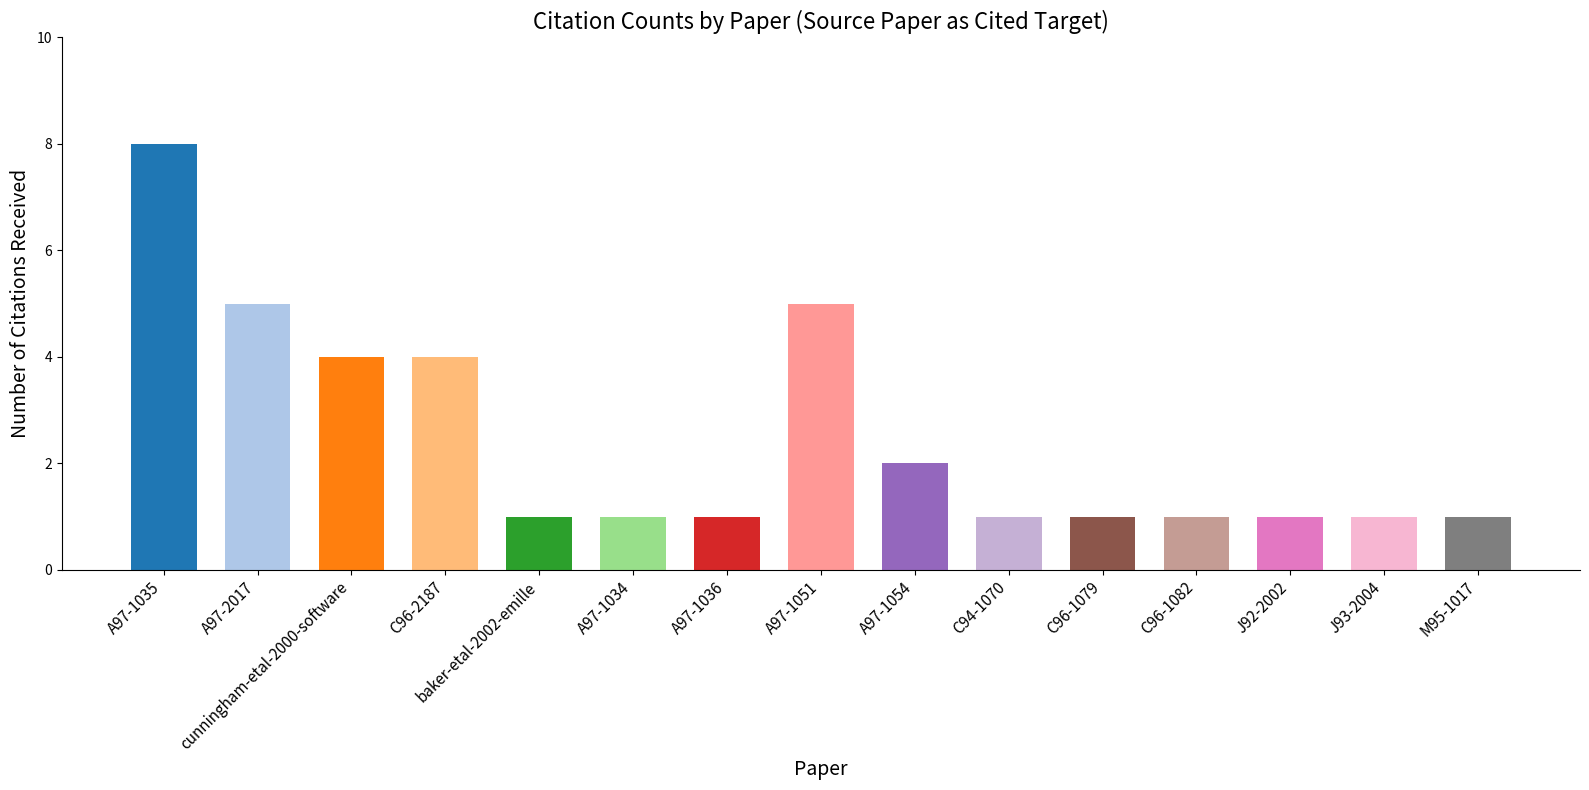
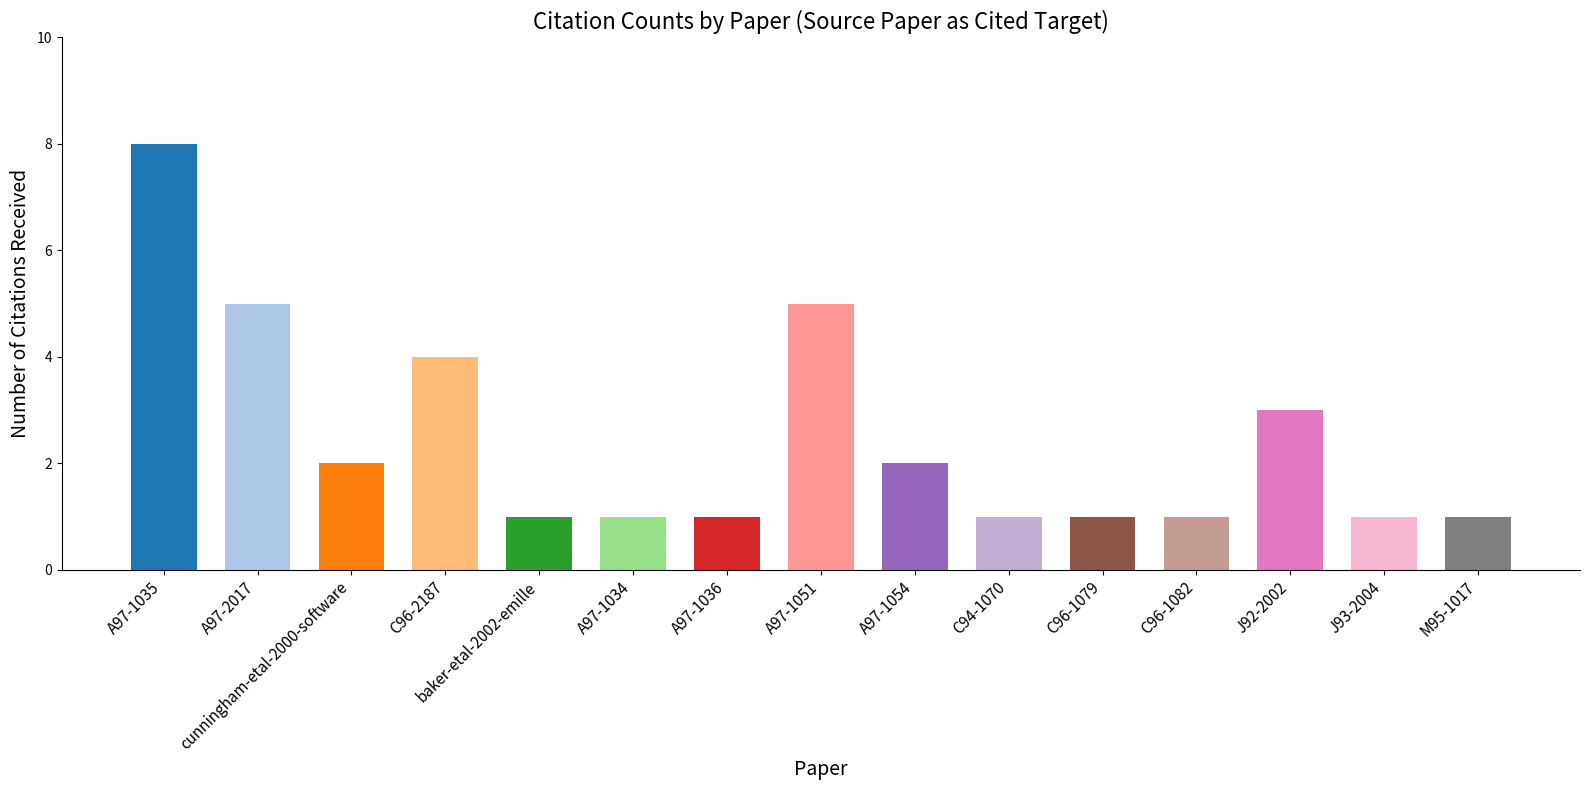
cunningham-etal-2000-software: 4 -> 2
J92-2002: 1 -> 3
